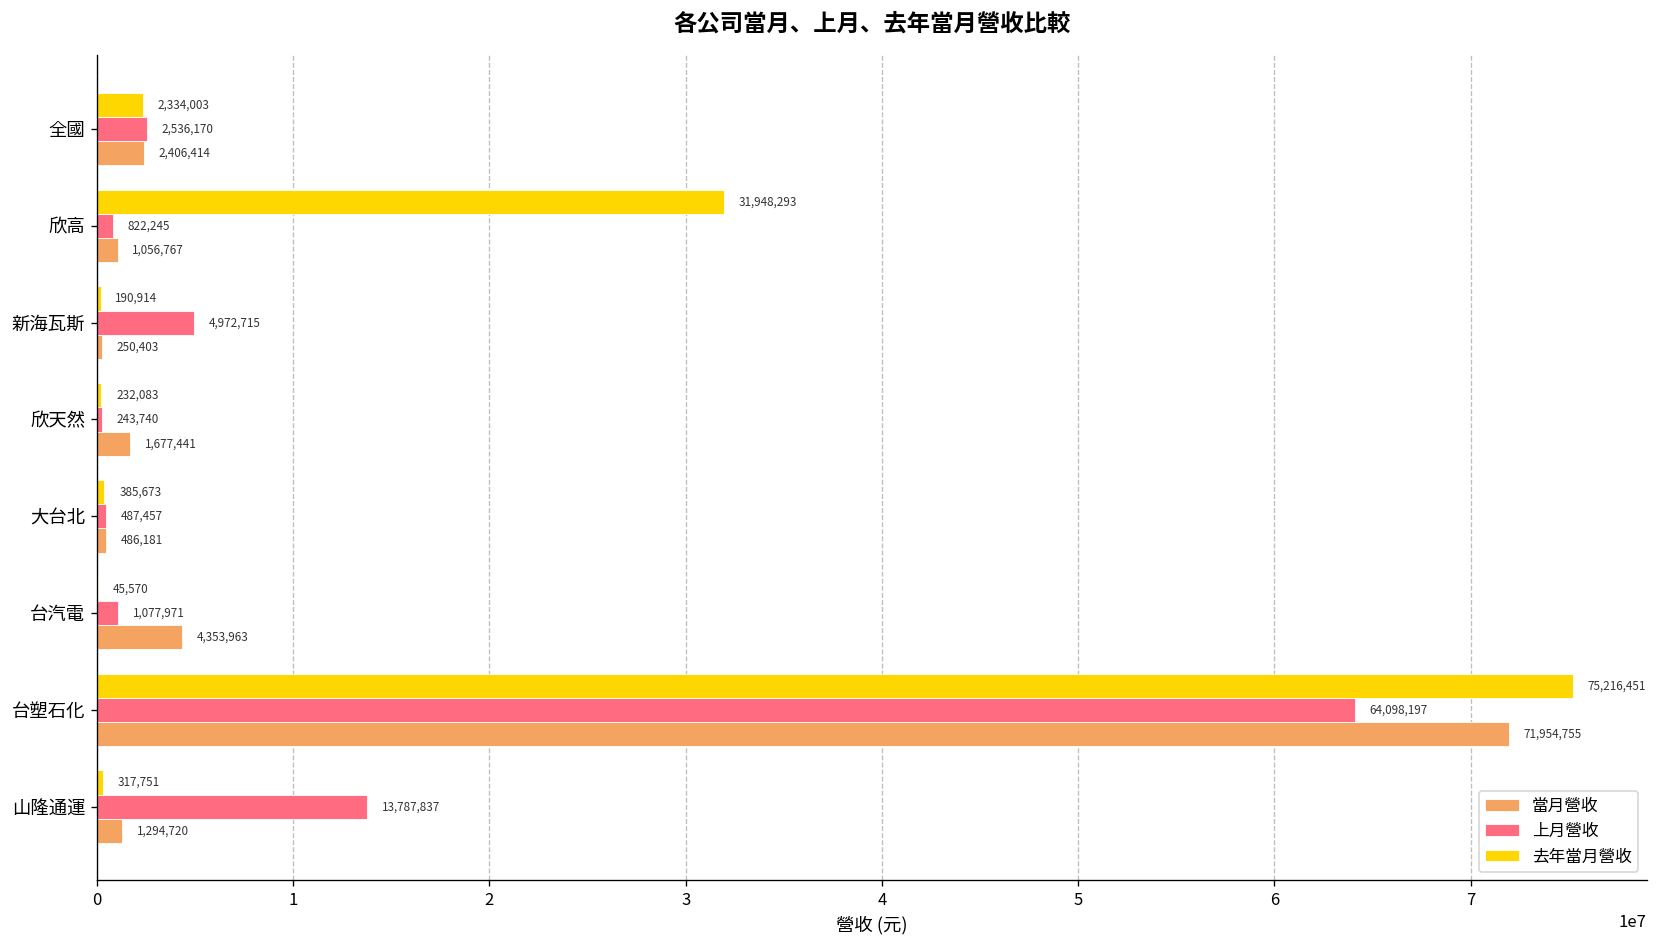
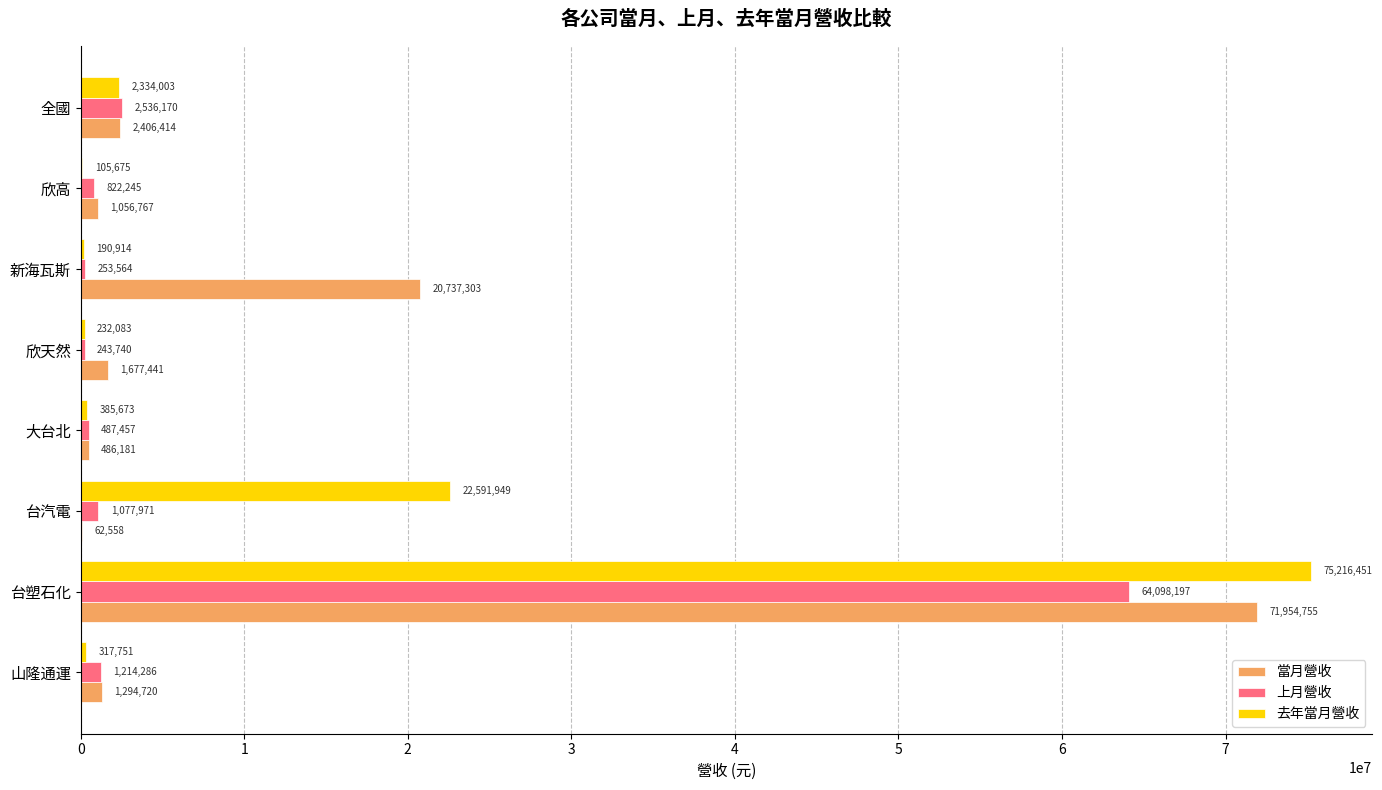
去年當月營收, 欣高: 31,948,293 -> 105,675
上月營收, 新海瓦斯: 4,972,715 -> 253,564
當月營收, 新海瓦斯: 250,403 -> 20,737,303
去年當月營收, 台汽電: 45,570 -> 22,591,949
當月營收, 台汽電: 4,353,963 -> 62,558
上月營收, 山隆通運: 13,787,837 -> 1,214,286
